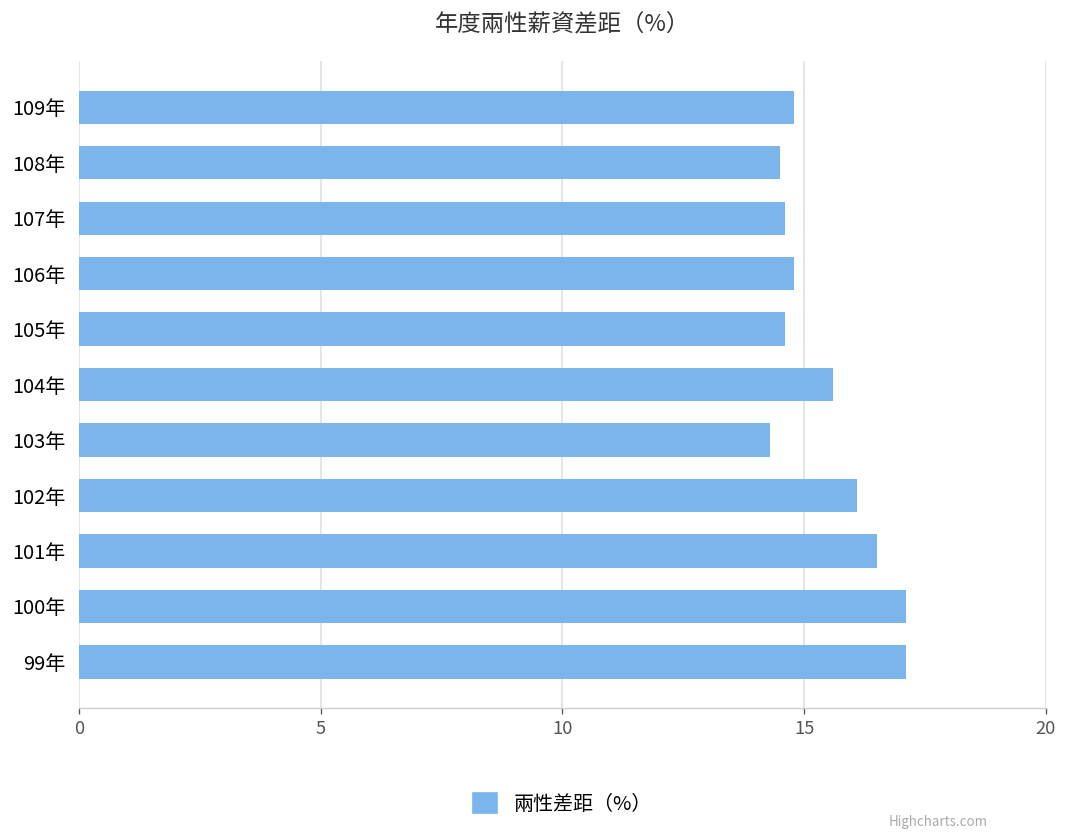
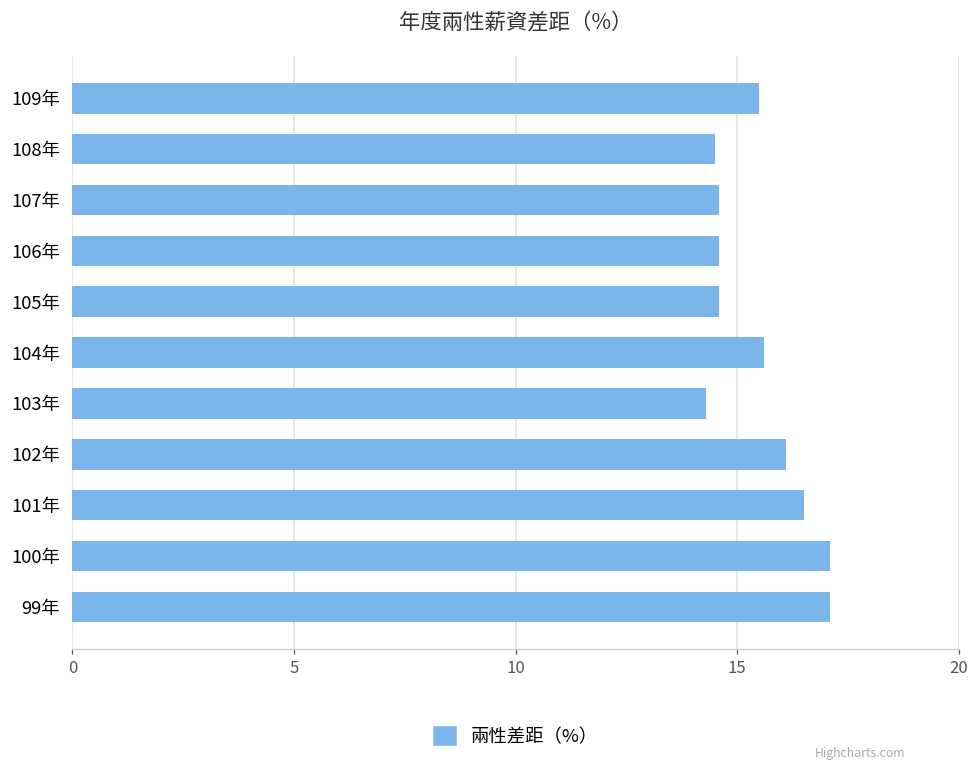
109年: 14.8 -> 15.5
106年: 14.8 -> 14.6
